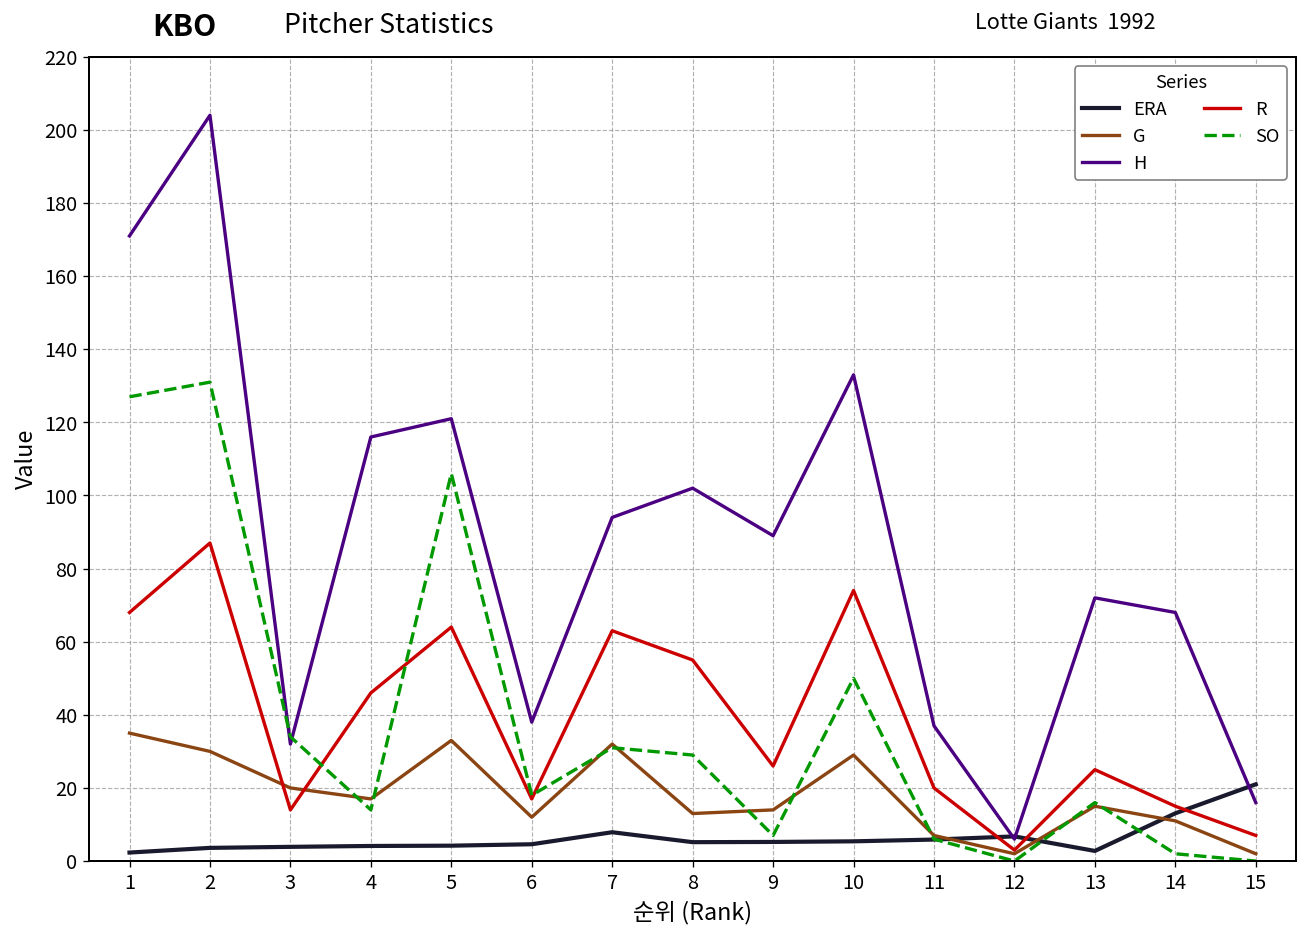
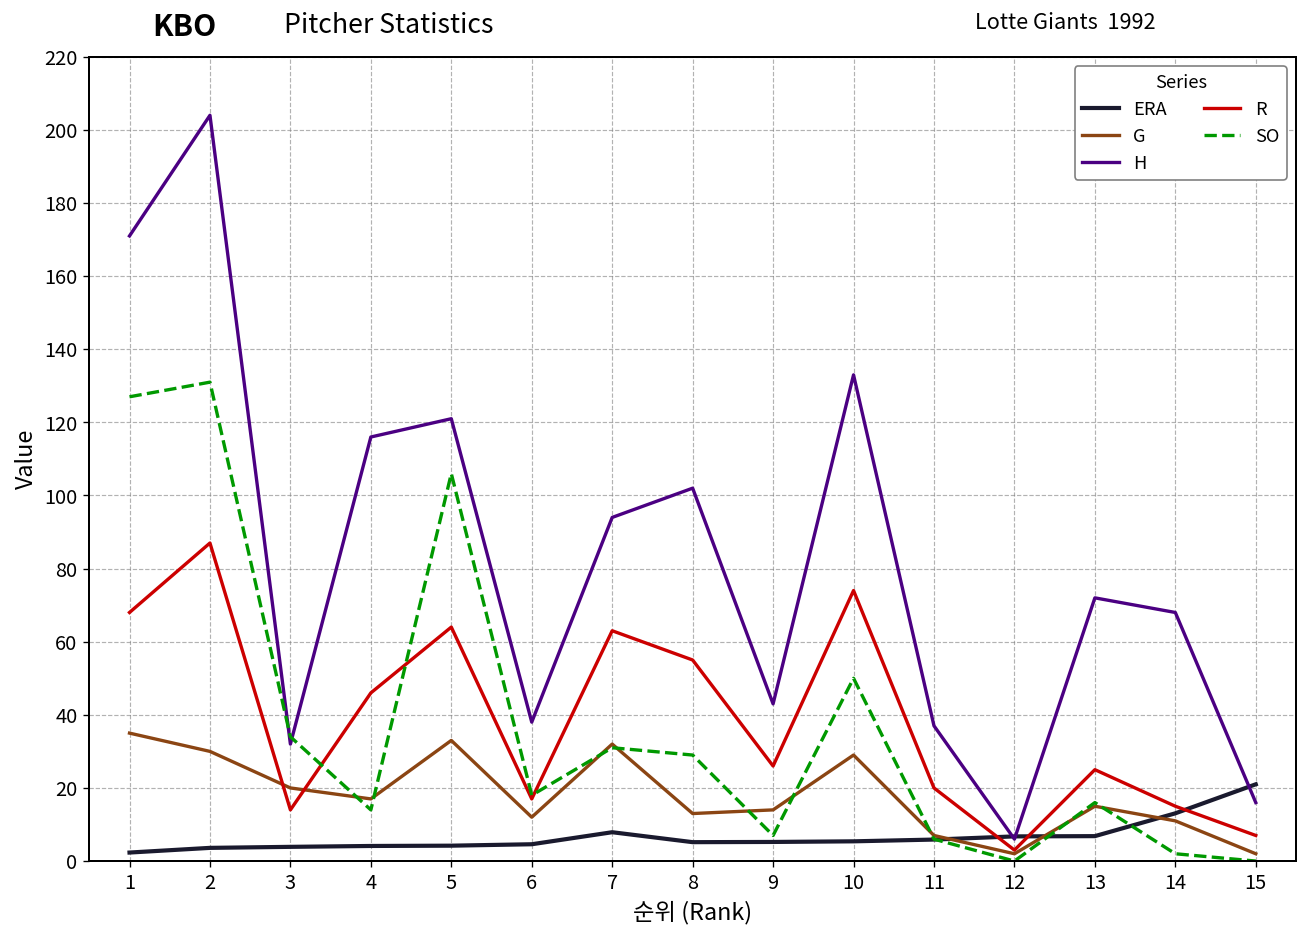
H, 9: 89 -> 43
ERA, 13: 3 -> 7
